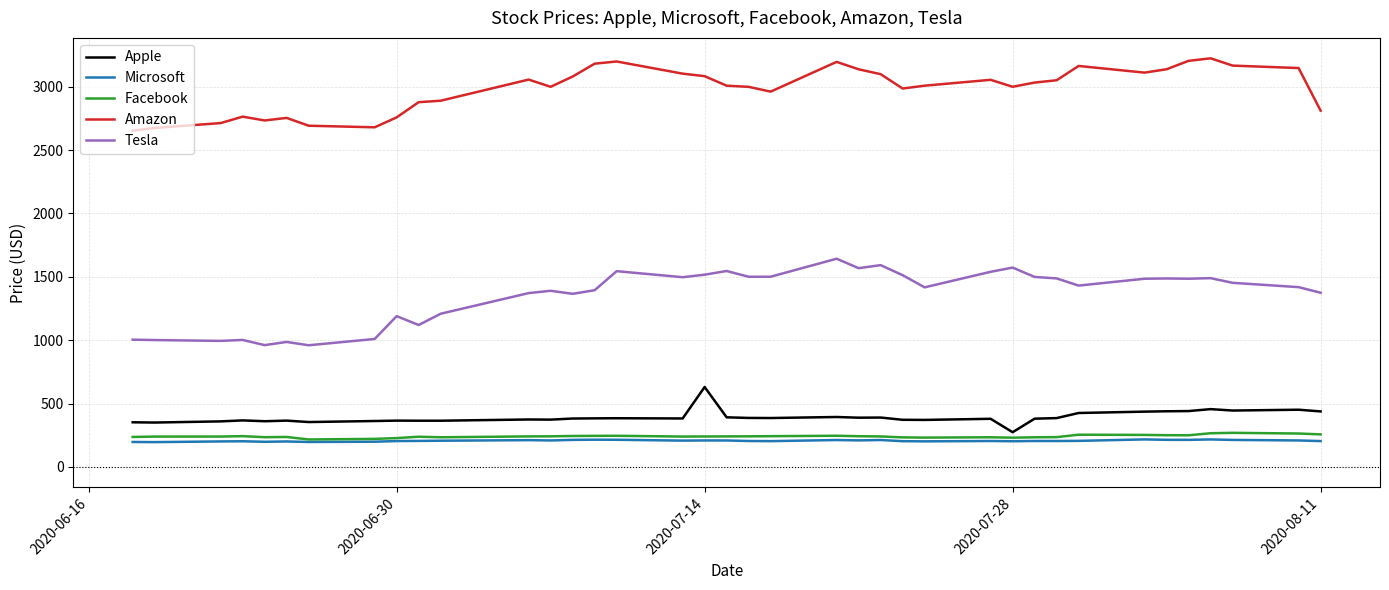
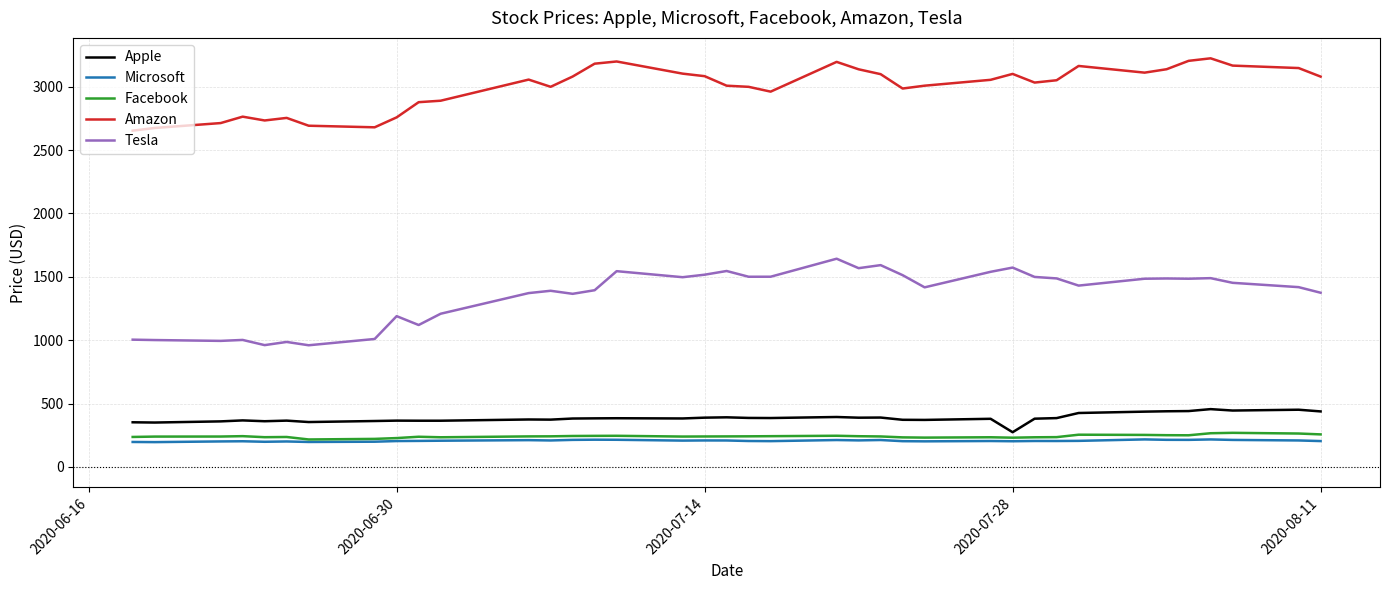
Apple, 2020-07-14: 630 -> 390
Amazon, 2020-07-28: 3000 -> 3100
Amazon, 2020-08-11: 2810 -> 3080
